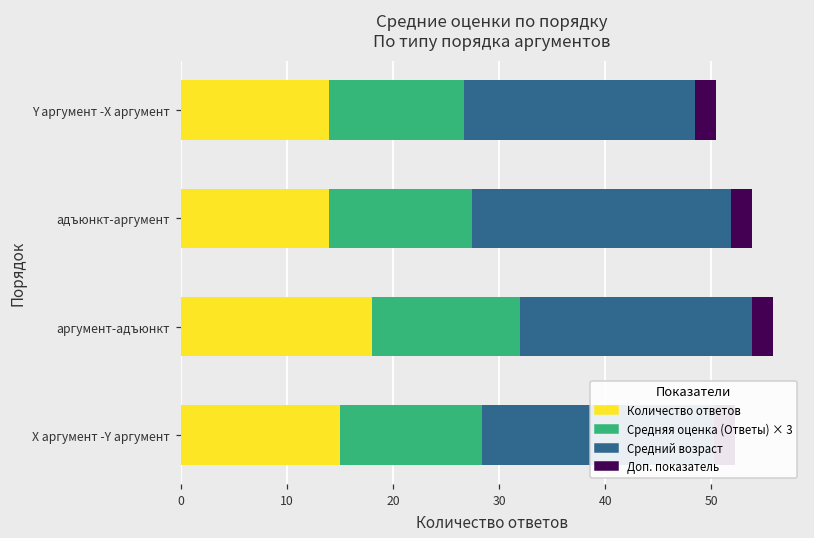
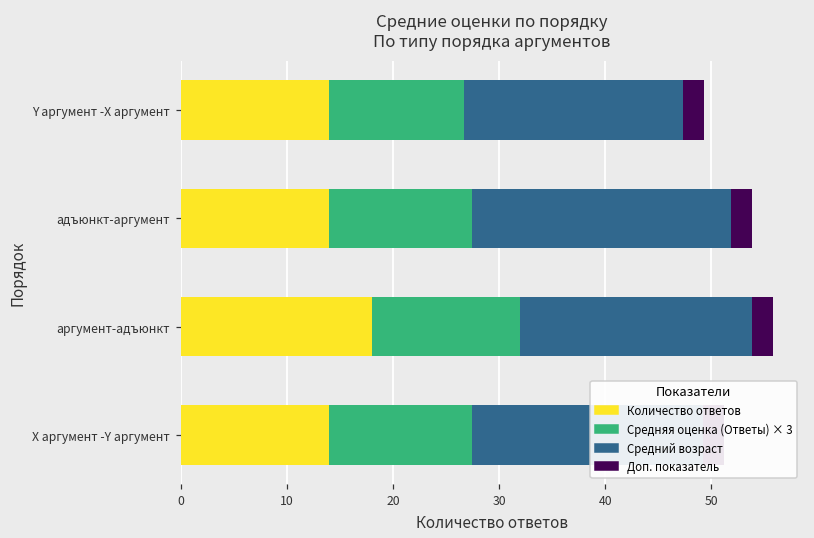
Средний возраст, Y аргумент -X аргумент: 22 -> 21
Количество ответов, X аргумент -Y аргумент: 15 -> 14
